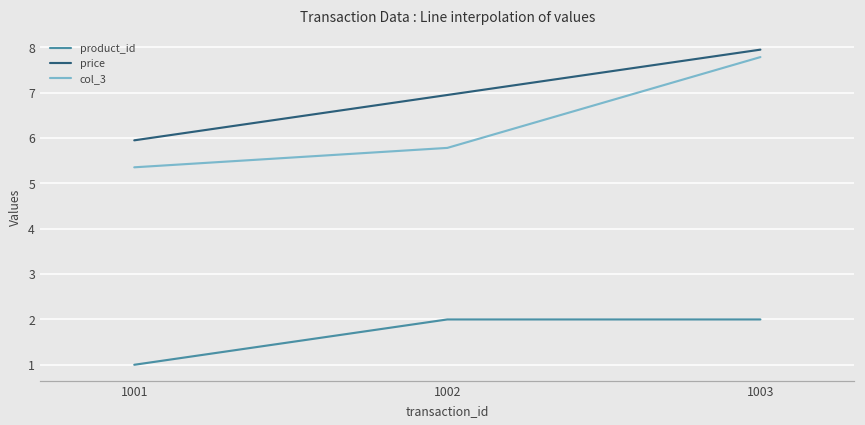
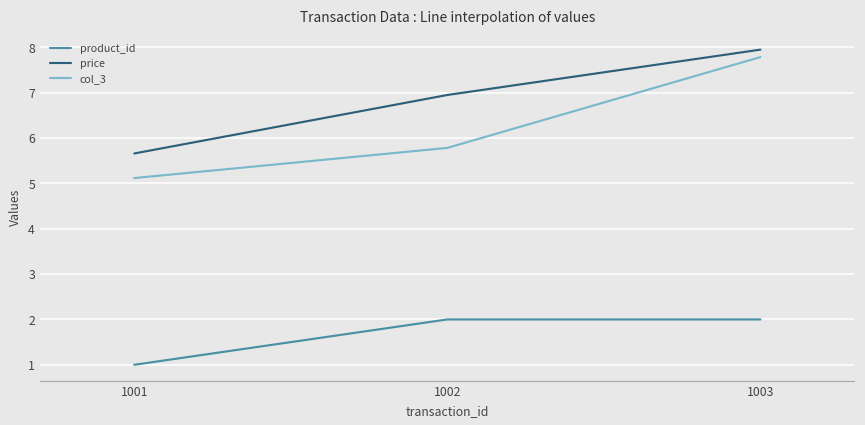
price, 1001: 6.0 -> 5.7
col_3, 1001: 5.4 -> 5.1
